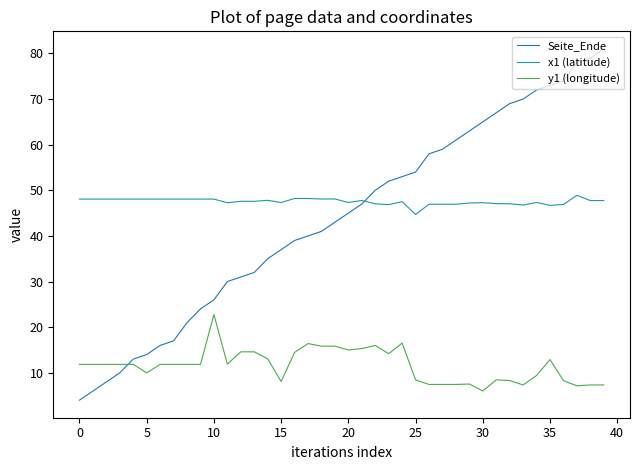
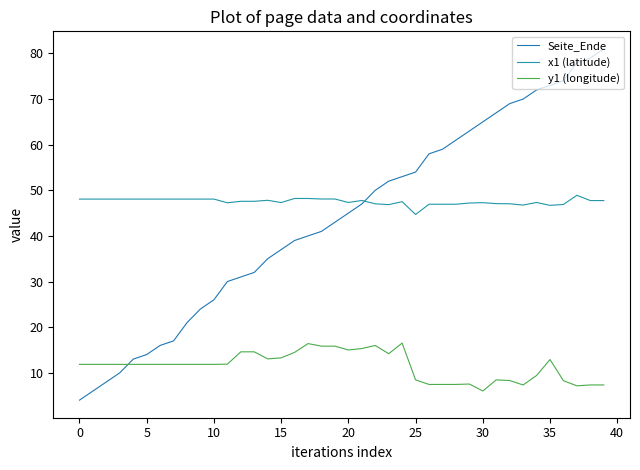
y1 (longitude), 5: 10 -> 12
y1 (longitude), 10: 23 -> 12
y1 (longitude), 15: 8 -> 13
